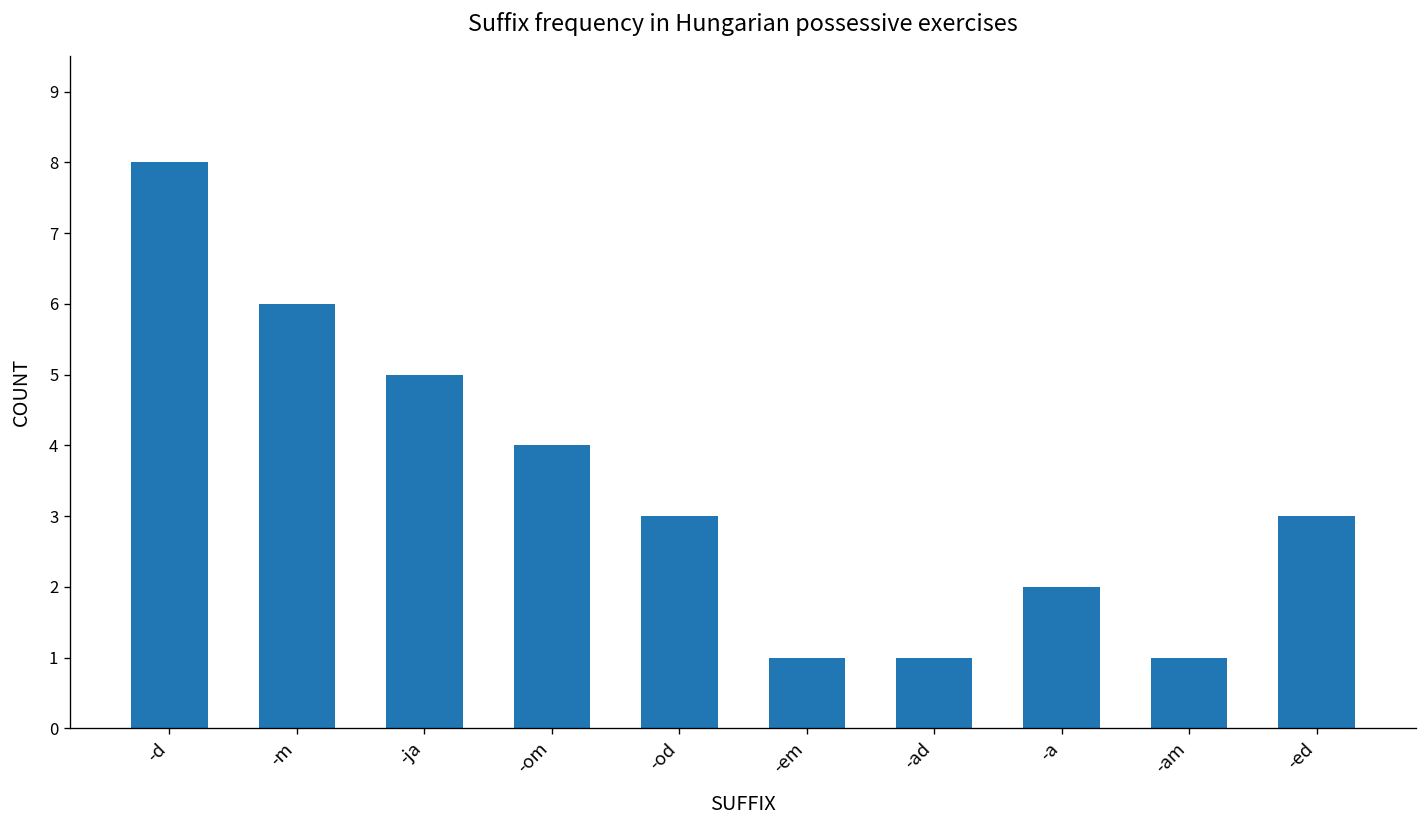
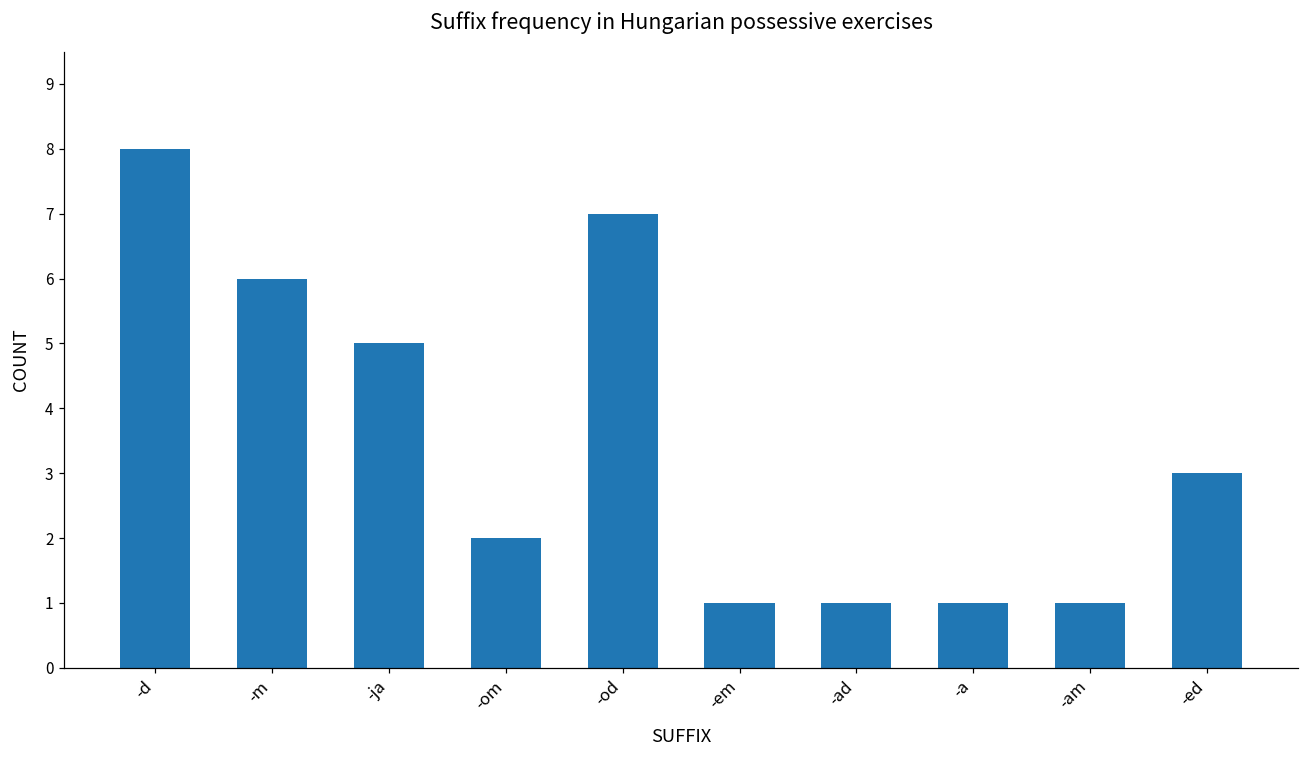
-om: 4 -> 2
-od: 3 -> 7
-a: 2 -> 1
